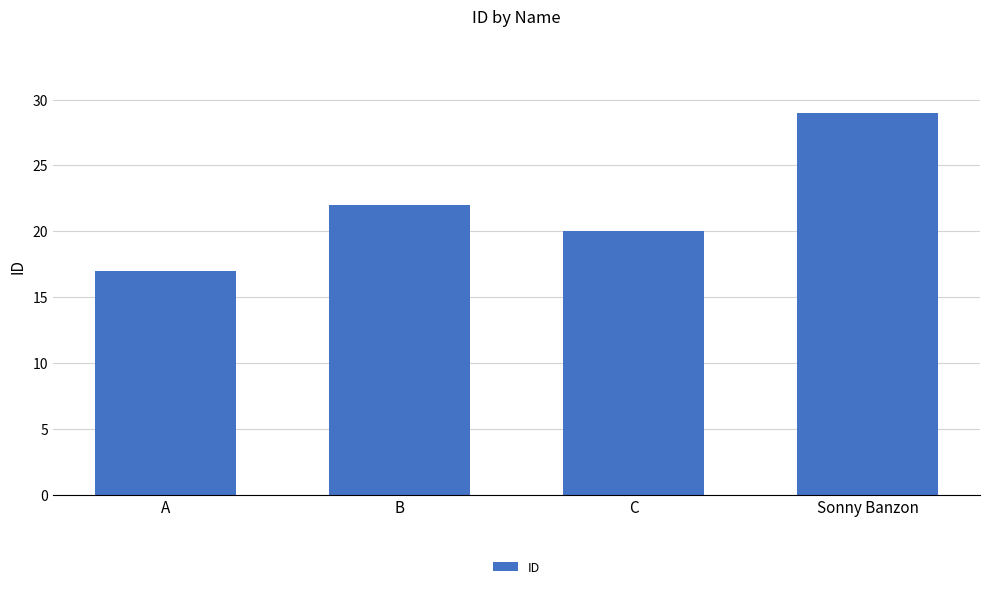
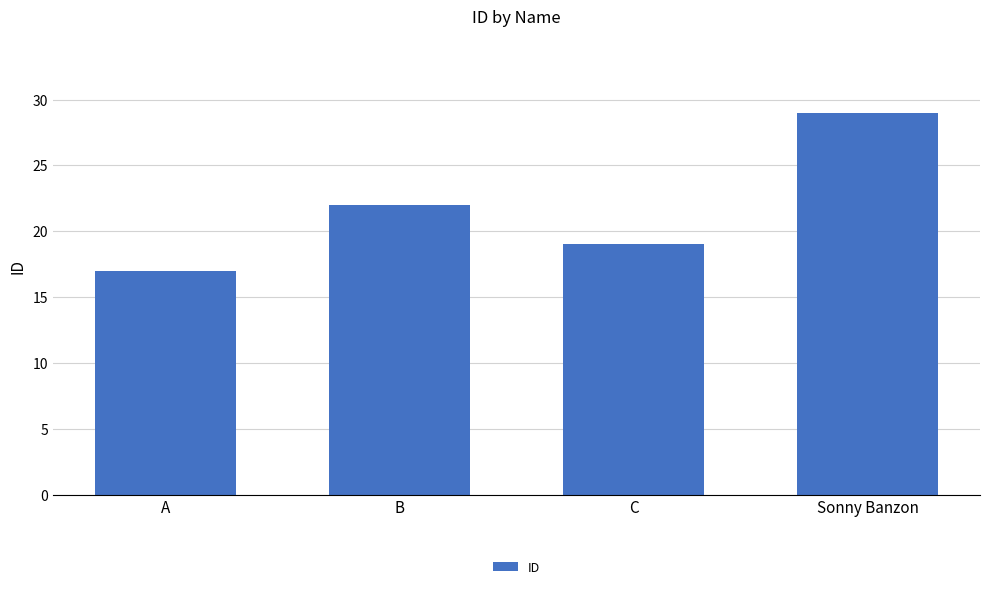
C: 20 -> 19
